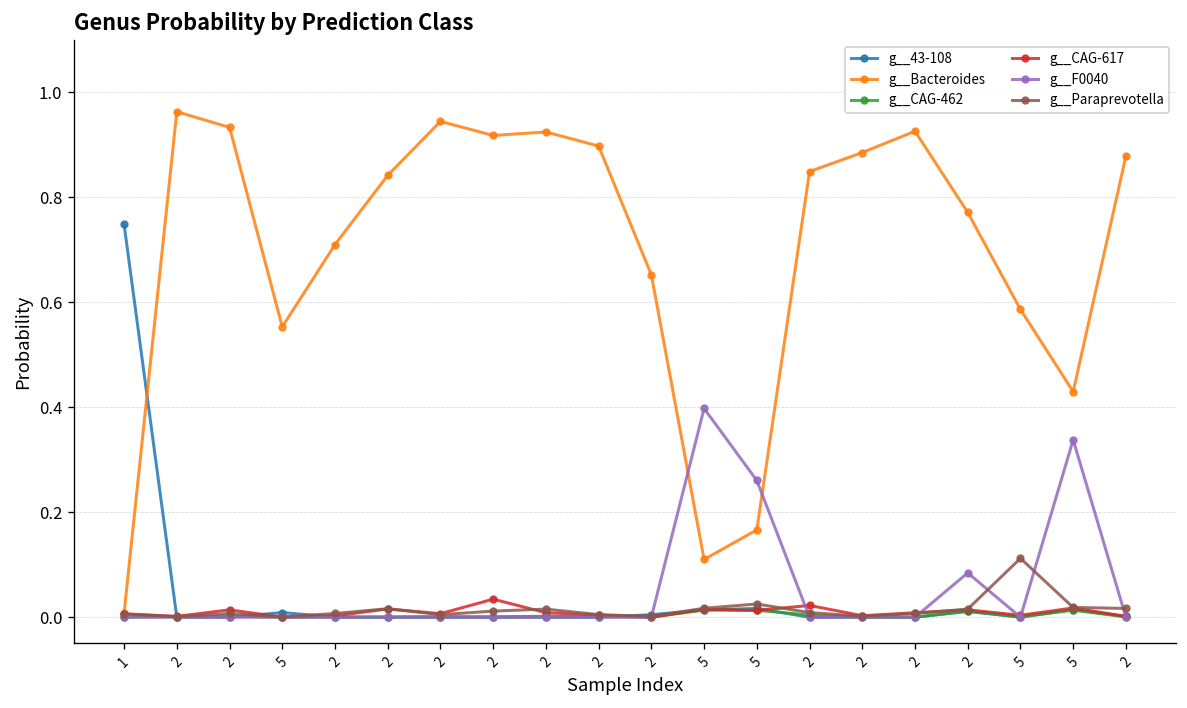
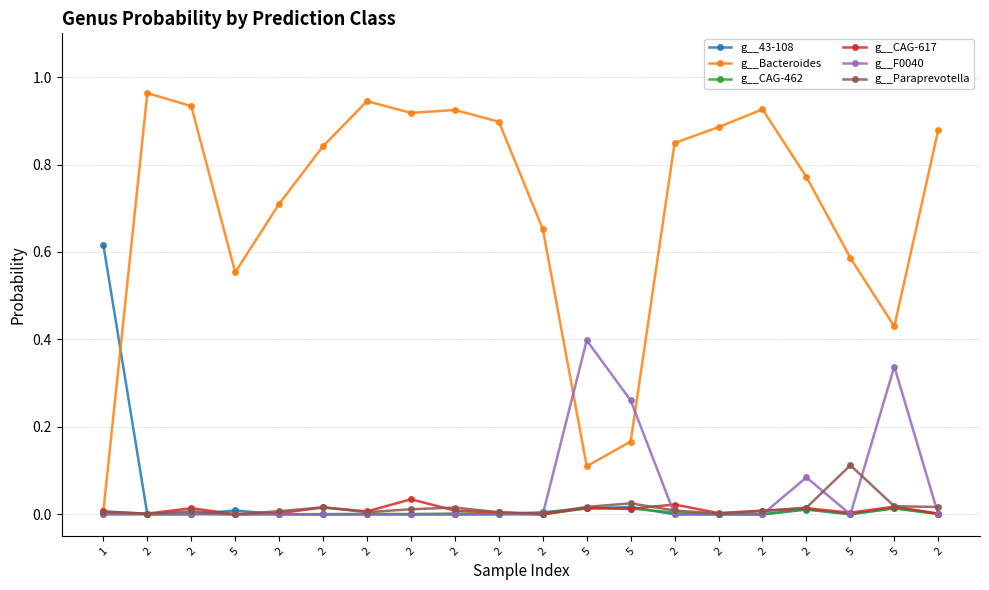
g__43-108, 1: 0.75 -> 0.62
